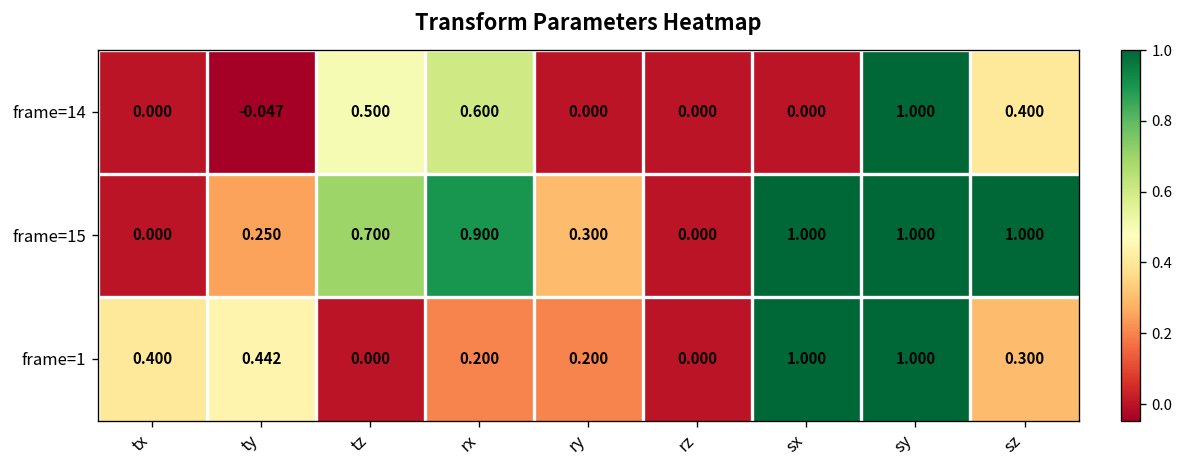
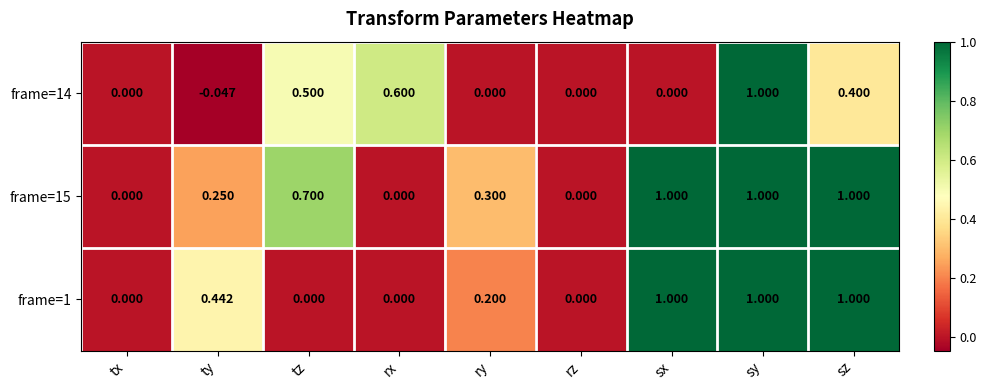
frame=15, rx: 0.900 -> 0.000
frame=1, tx: 0.400 -> 0.000
frame=1, rx: 0.200 -> 0.000
frame=1, sz: 0.300 -> 1.000
